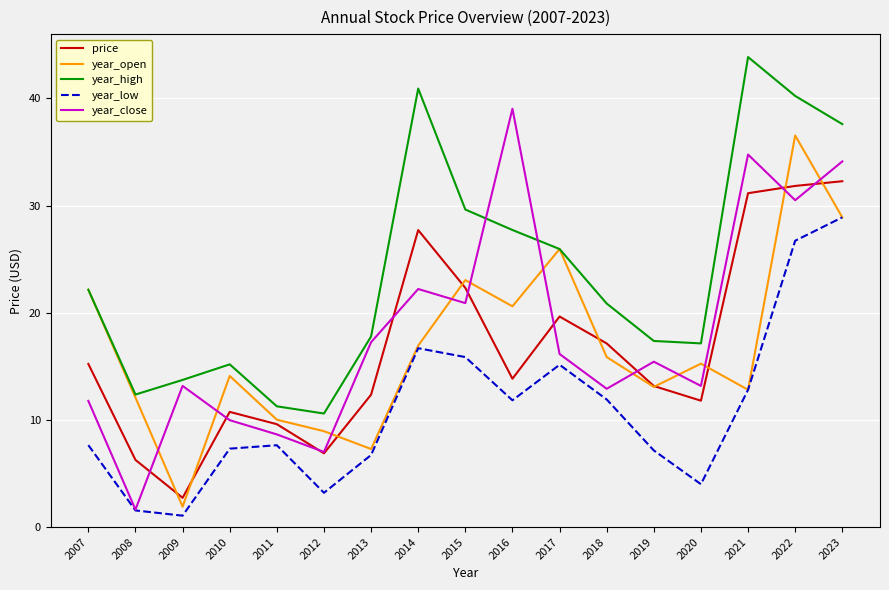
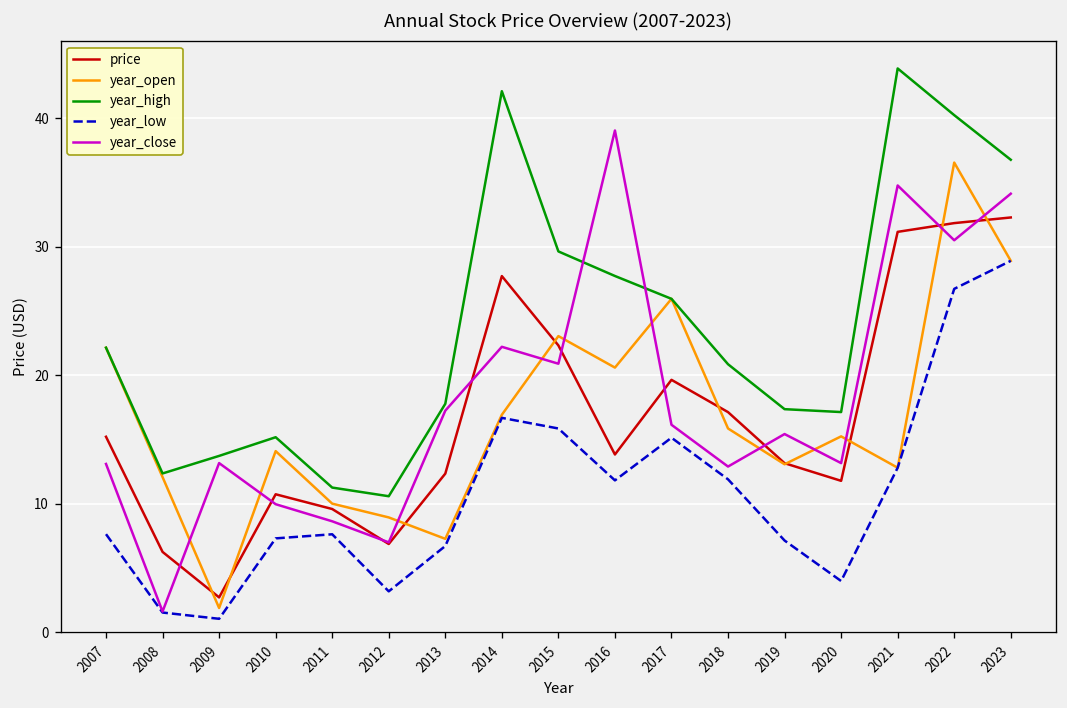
year_close, 2007: 11.8 -> 13.1
year_high, 2014: 40.9 -> 42.1
year_high, 2023: 37.6 -> 36.8
